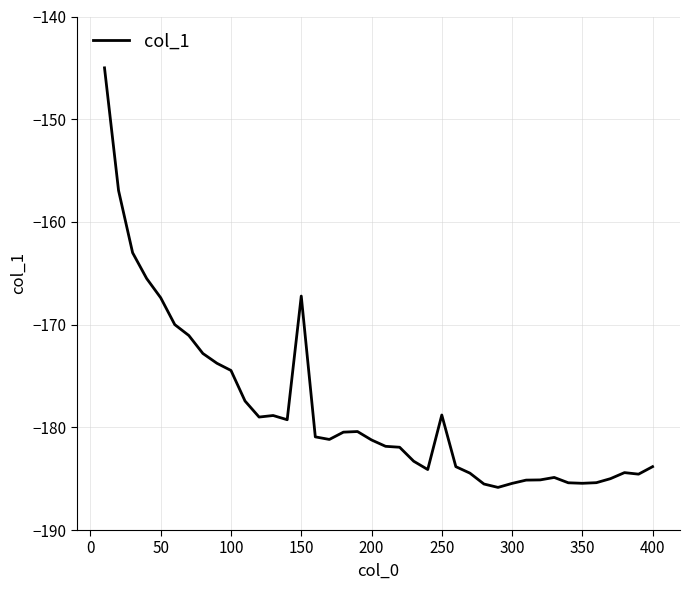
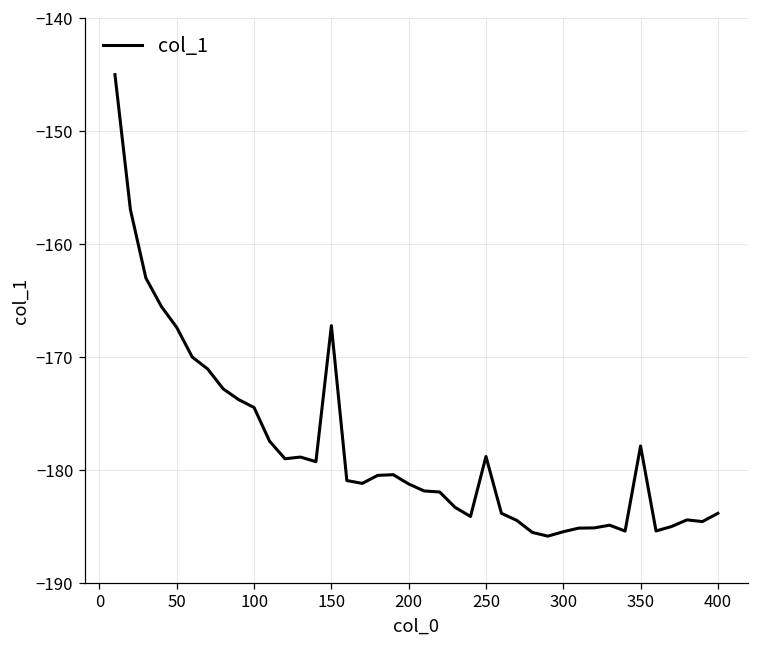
350: -185.5 -> -177.9
